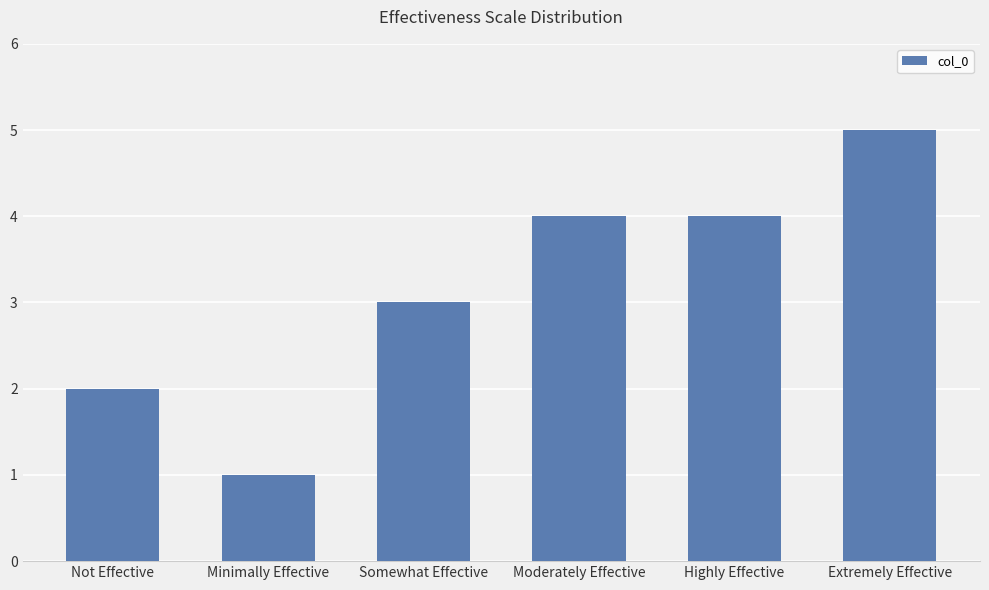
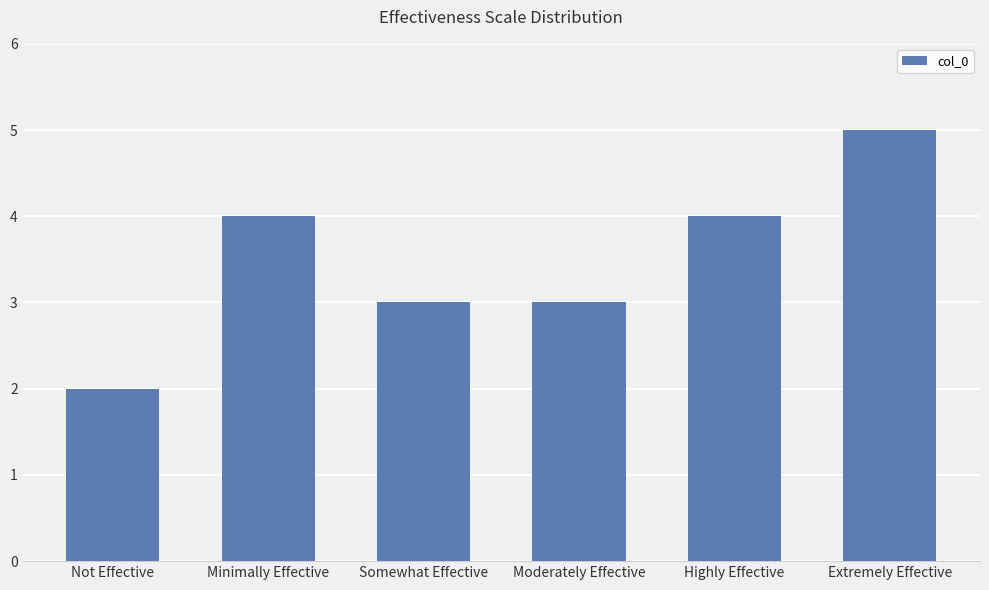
Minimally Effective: 1 -> 4
Moderately Effective: 4 -> 3
